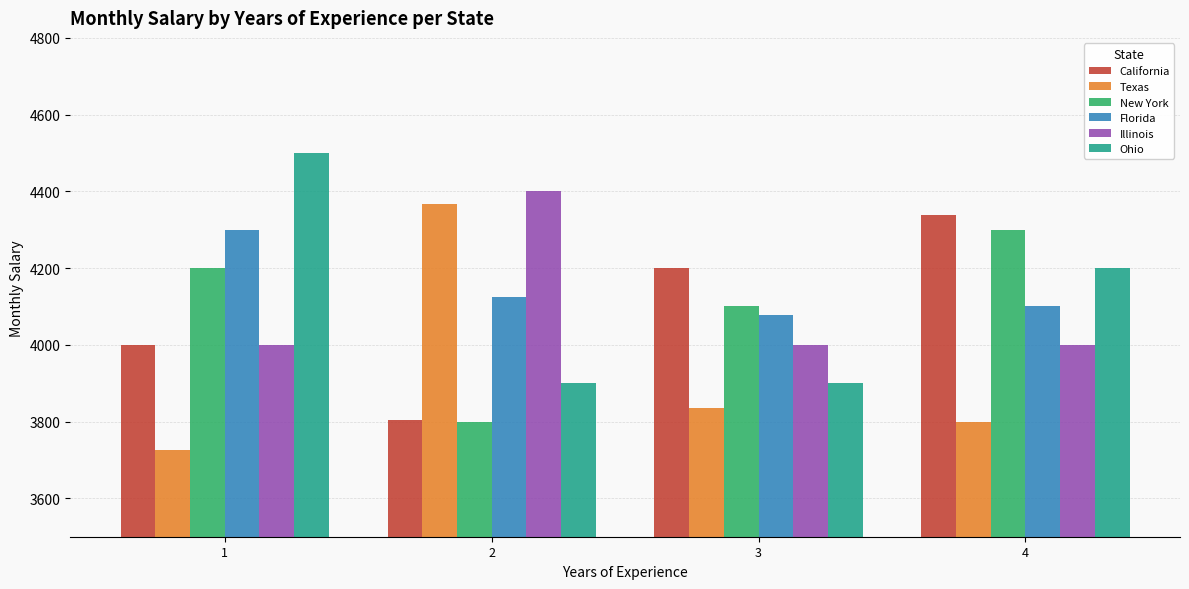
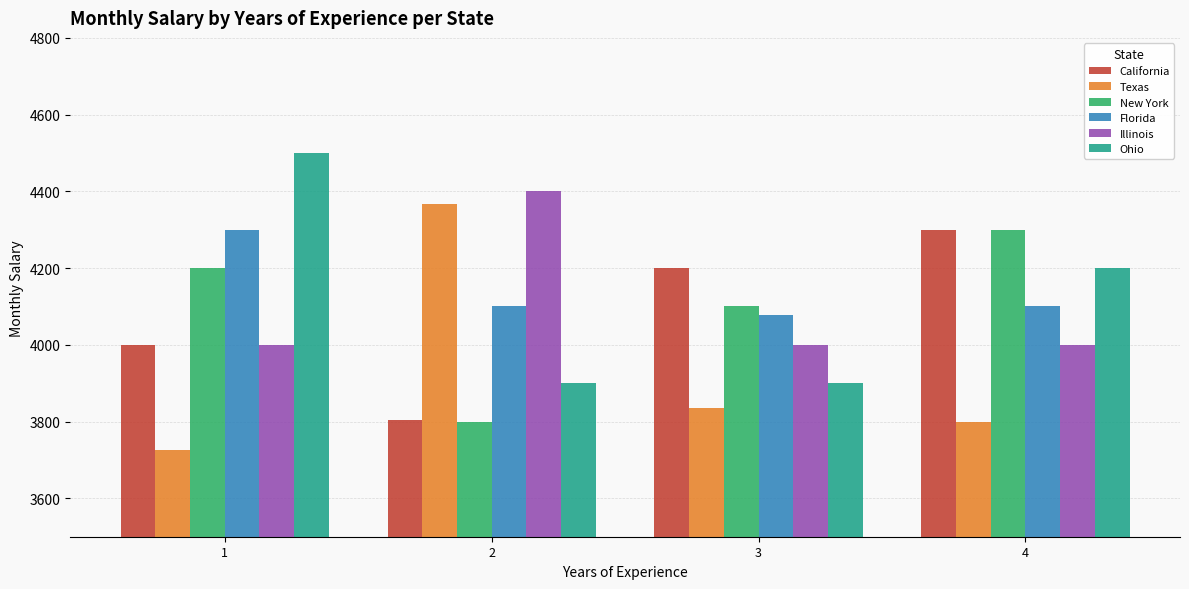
Florida, 2: 4130 -> 4100
California, 4: 4340 -> 4300
